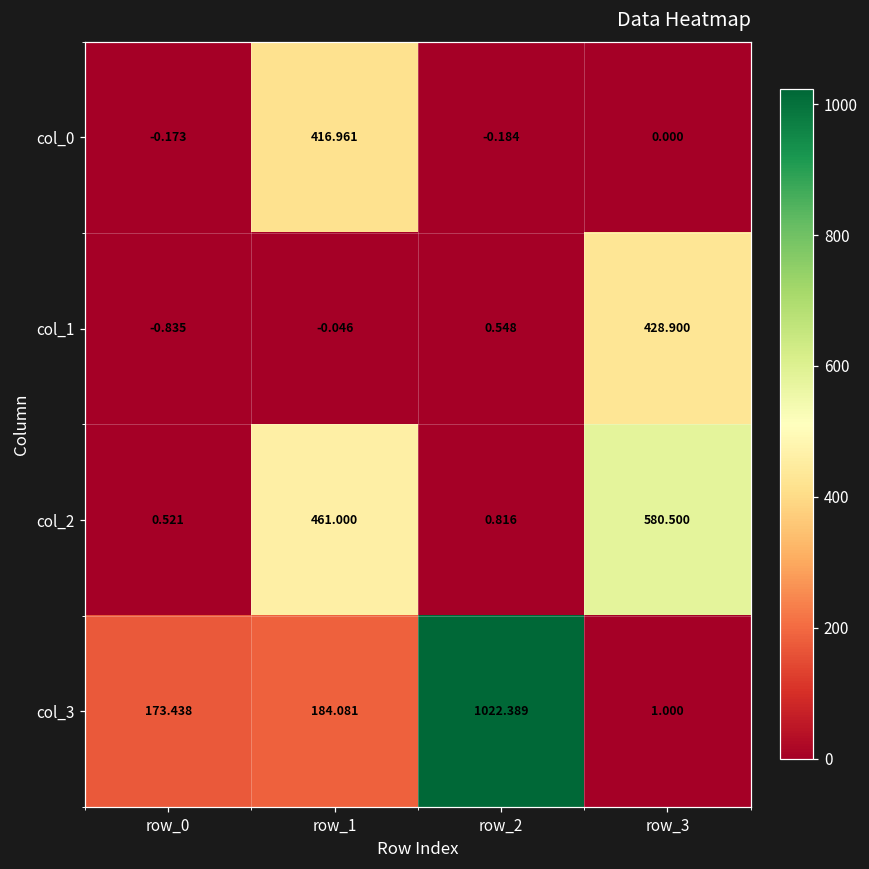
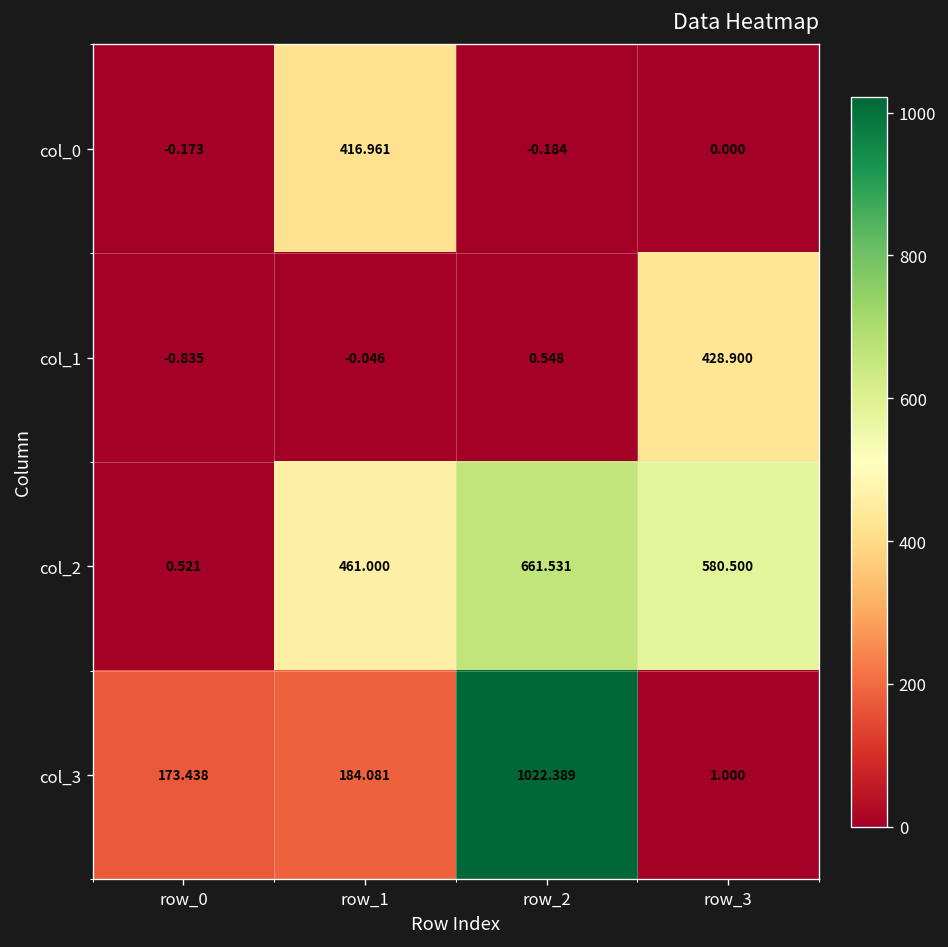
col_2, row_2: 0.816 -> 661.531
